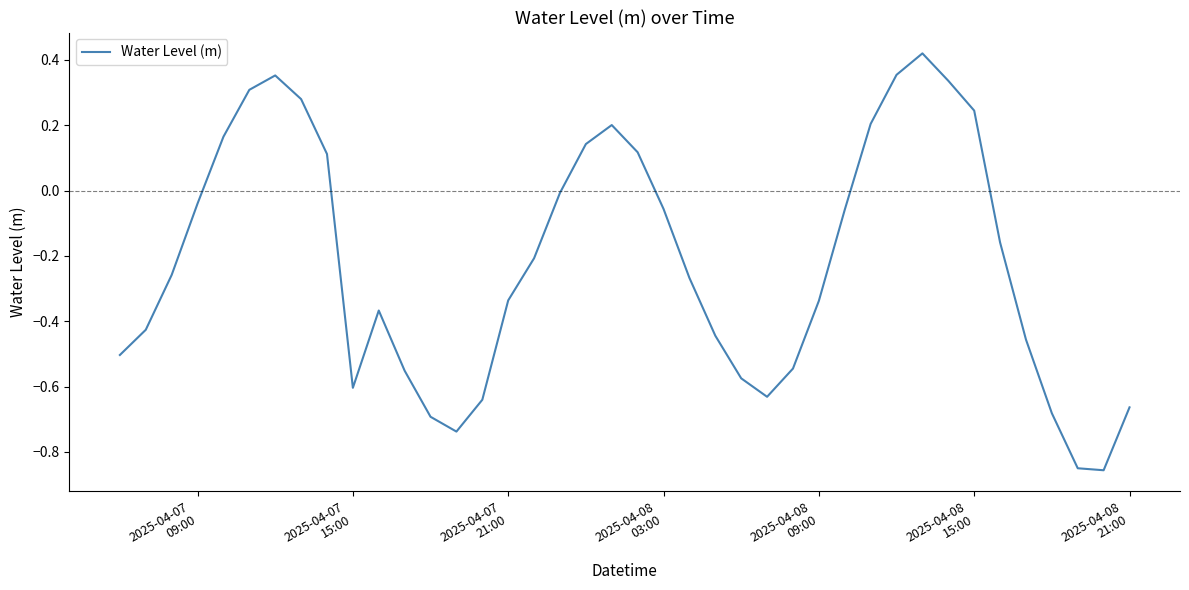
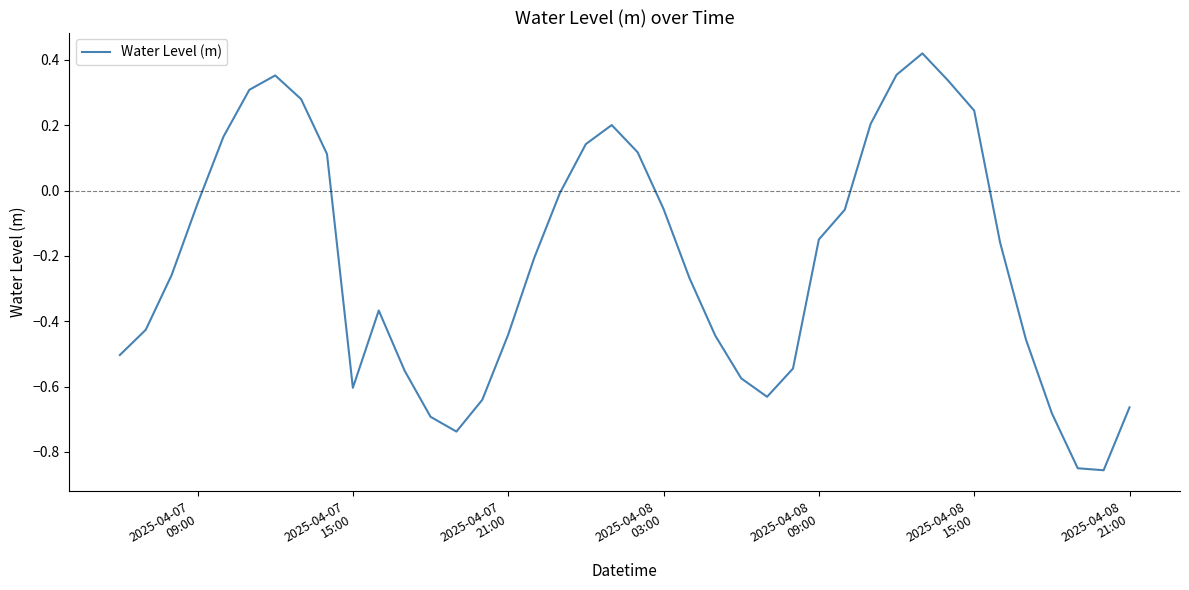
2025-04-07 21:00: -0.34 -> -0.44
2025-04-08 09:00: -0.34 -> -0.15
